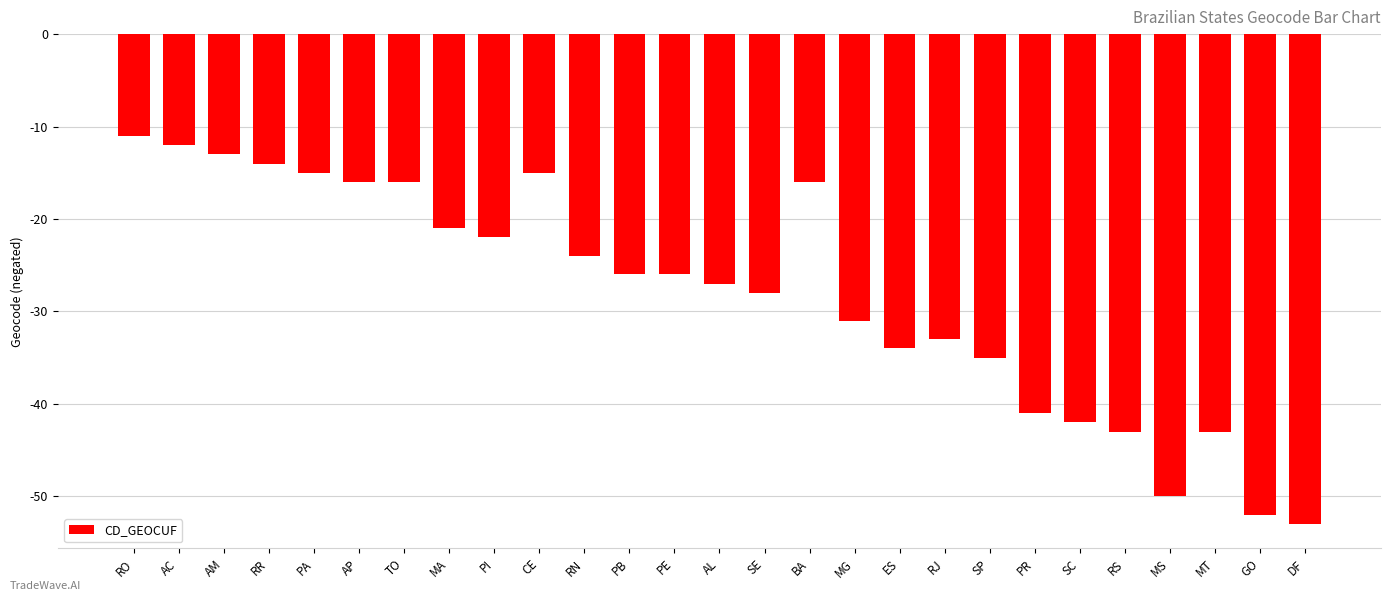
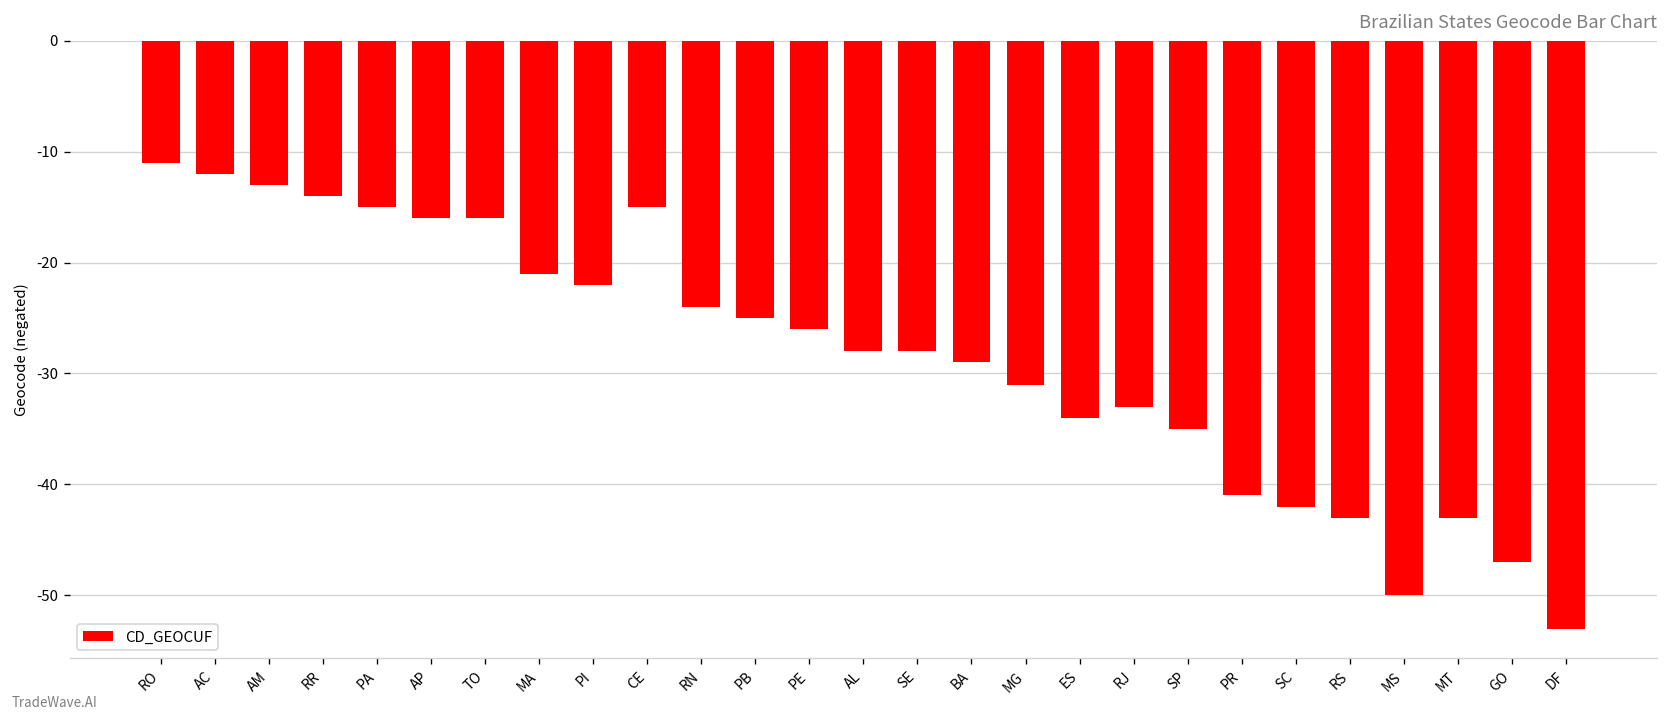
PB: -26 -> -25
AL: -27 -> -28
BA: -16 -> -29
GO: -52 -> -47
